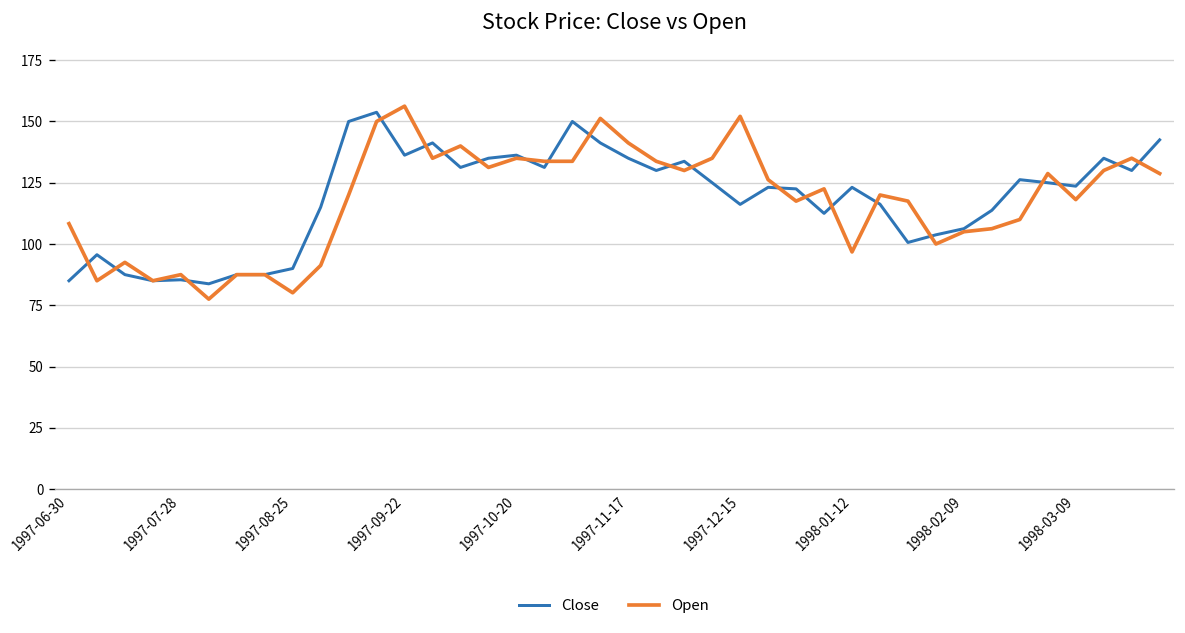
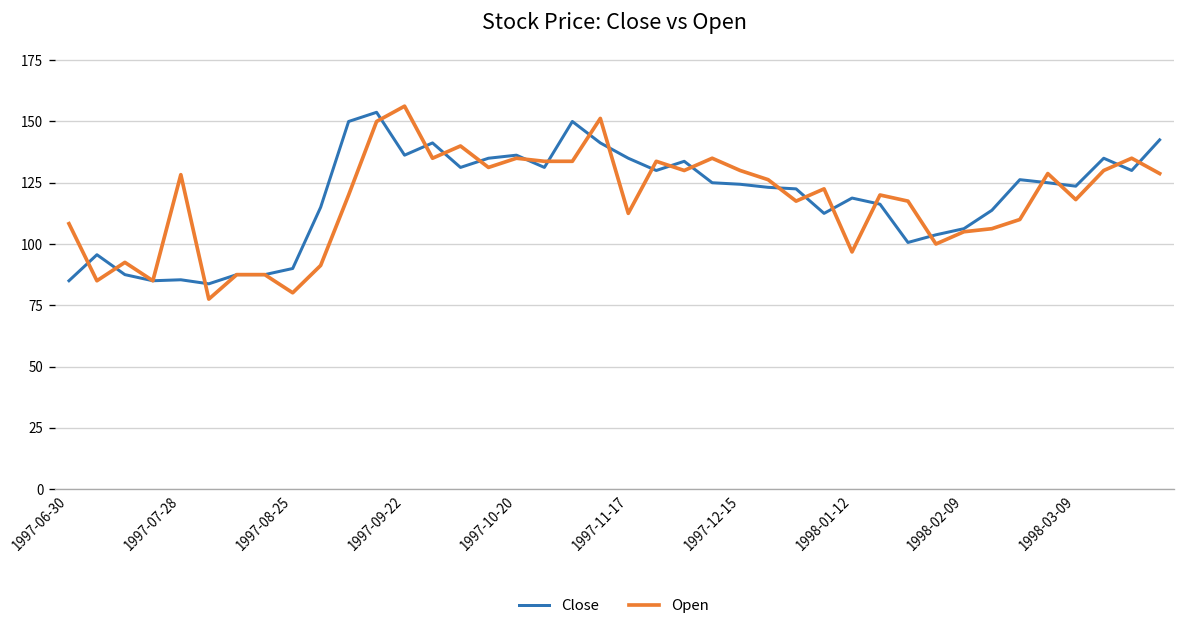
Open, 1997-07-28: 88 -> 128
Open, 1997-11-17: 141 -> 113
Close, 1997-12-15: 116 -> 124
Open, 1997-12-15: 152 -> 130
Close, 1998-01-12: 123 -> 119
